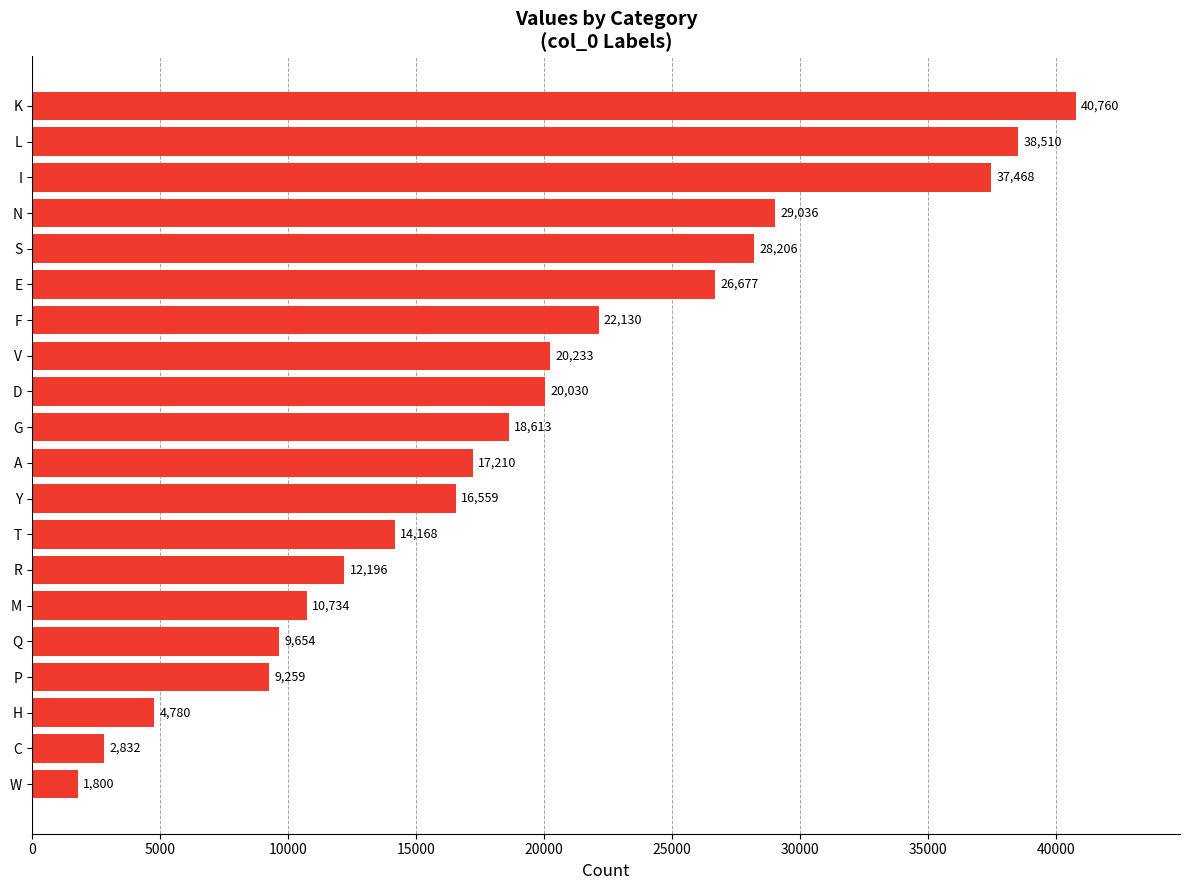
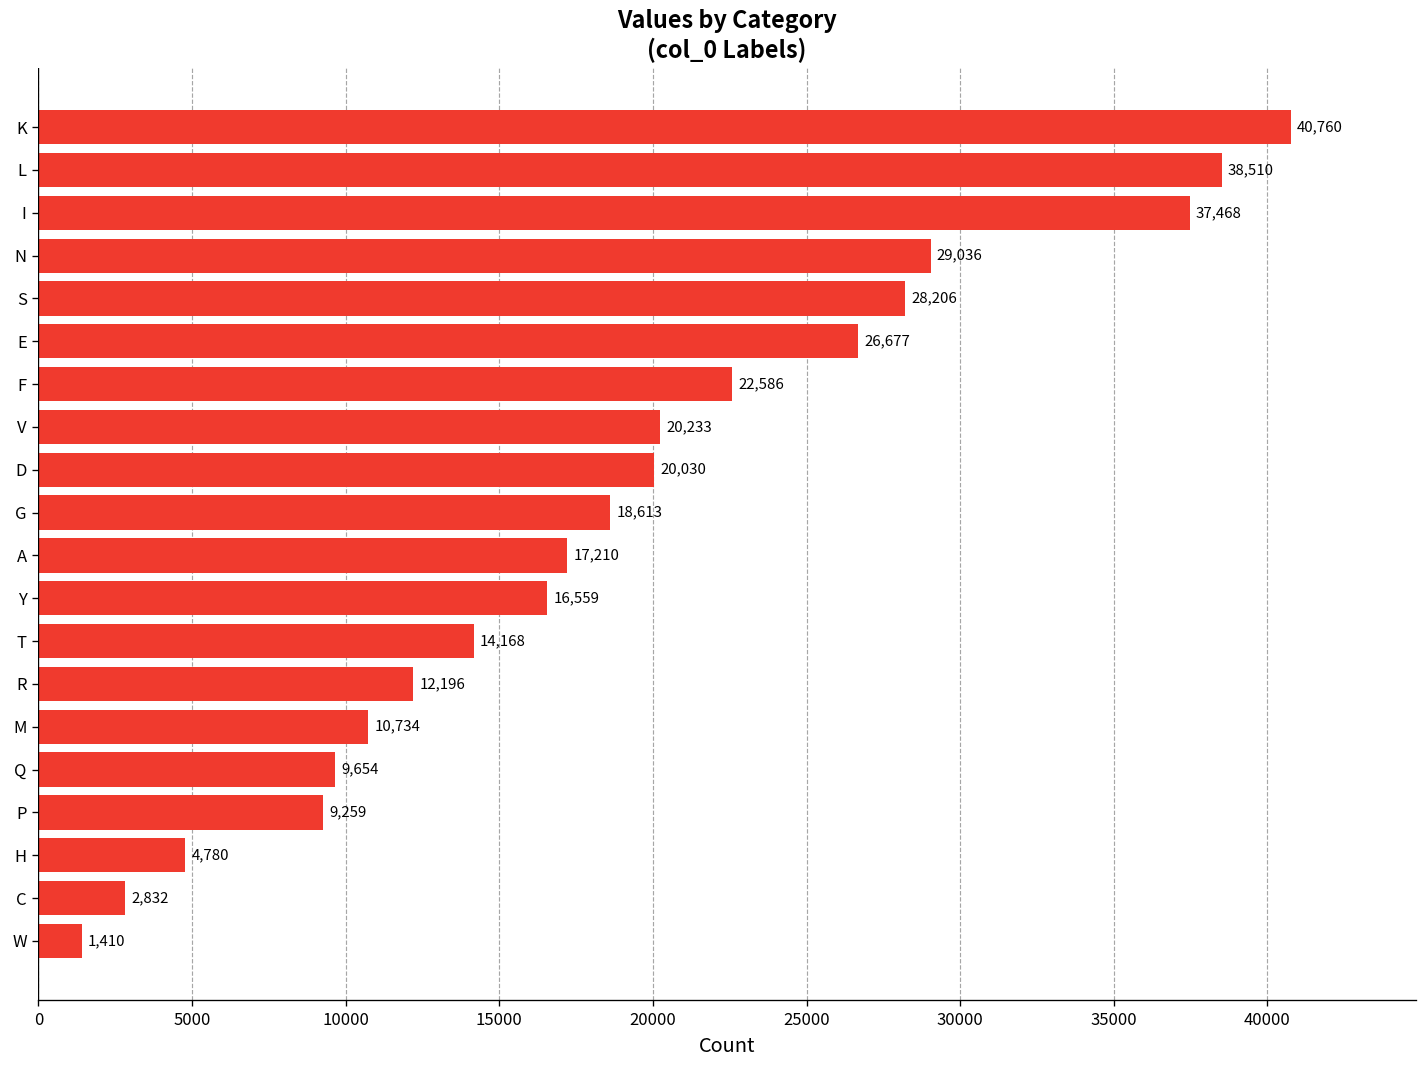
F: 22,130 -> 22,586
W: 1,800 -> 1,410
